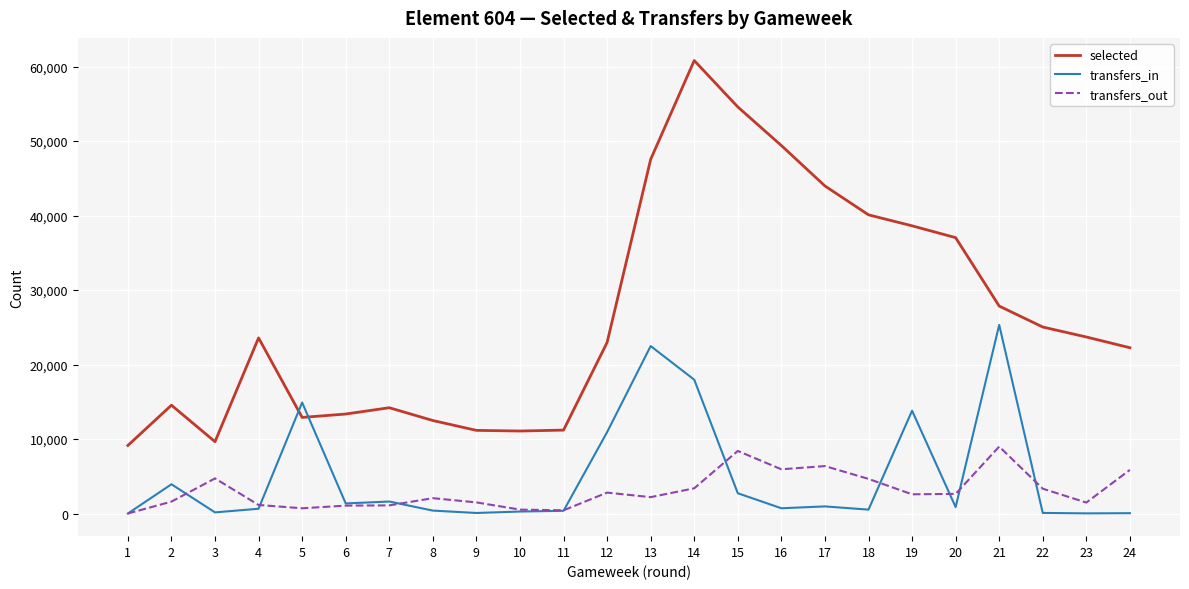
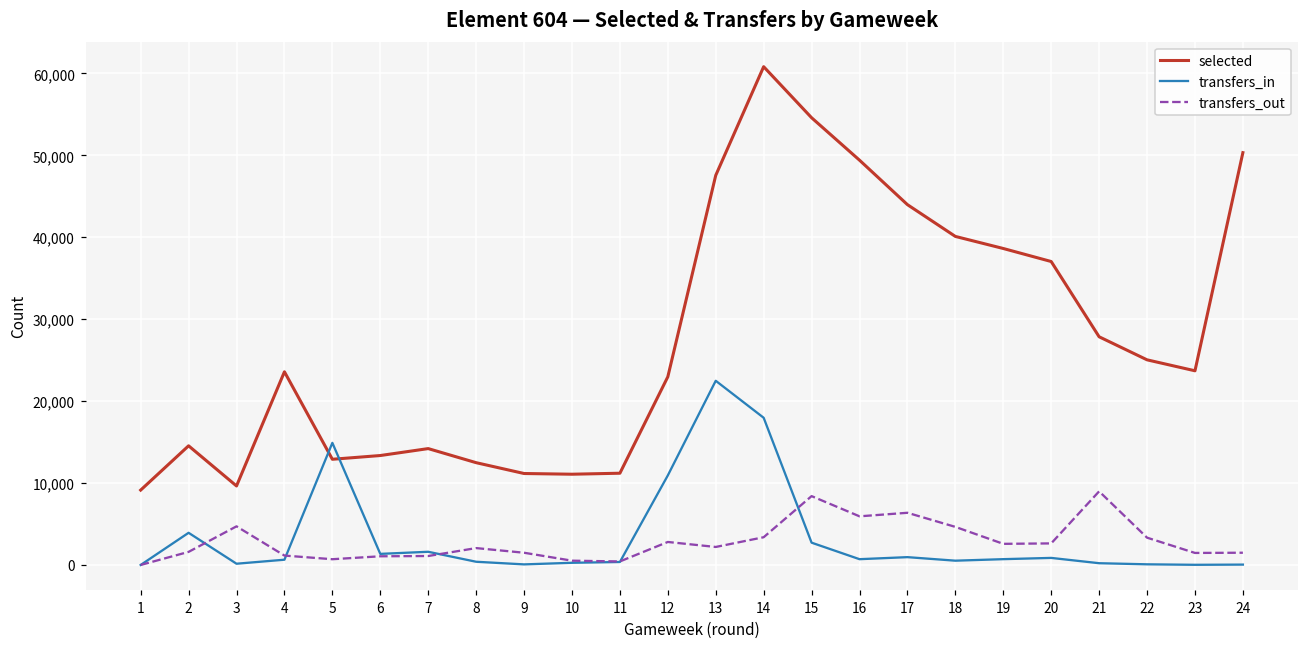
transfers_in, 19: 14,000 -> 1,000
transfers_in, 21: 25,000 -> 0
selected, 24: 22,000 -> 50,000
transfers_out, 24: 6,000 -> 1,000
